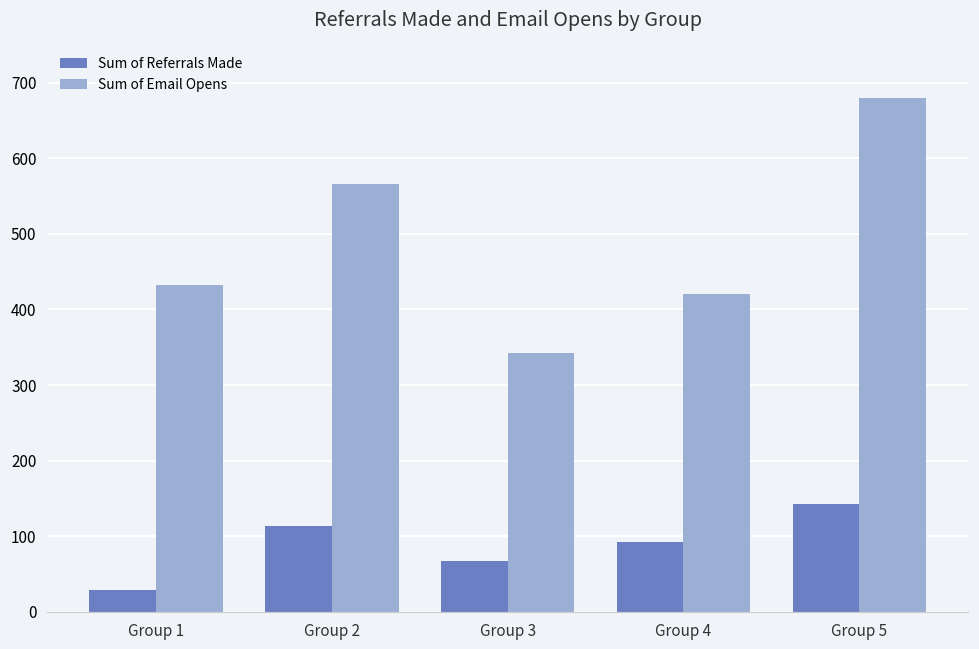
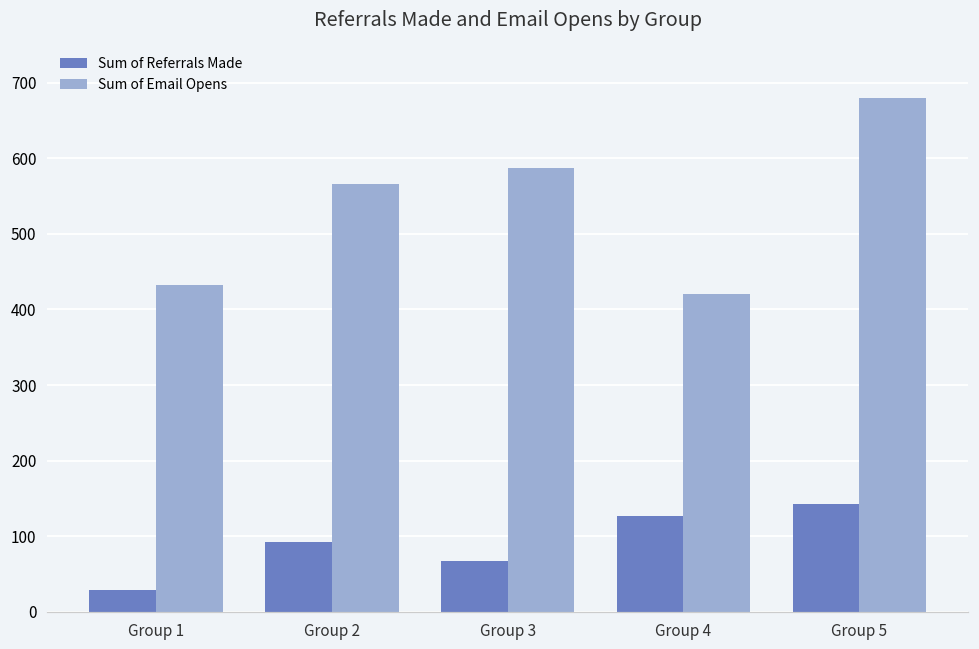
Sum of Referrals Made, Group 2: 110 -> 90
Sum of Email Opens, Group 3: 340 -> 590
Sum of Referrals Made, Group 4: 90 -> 130
